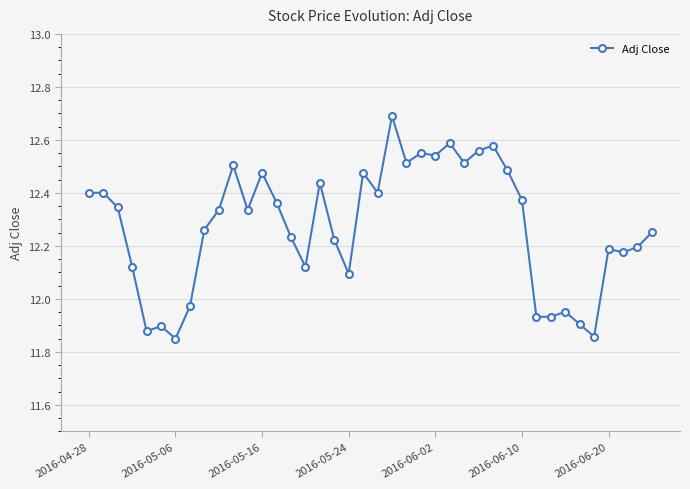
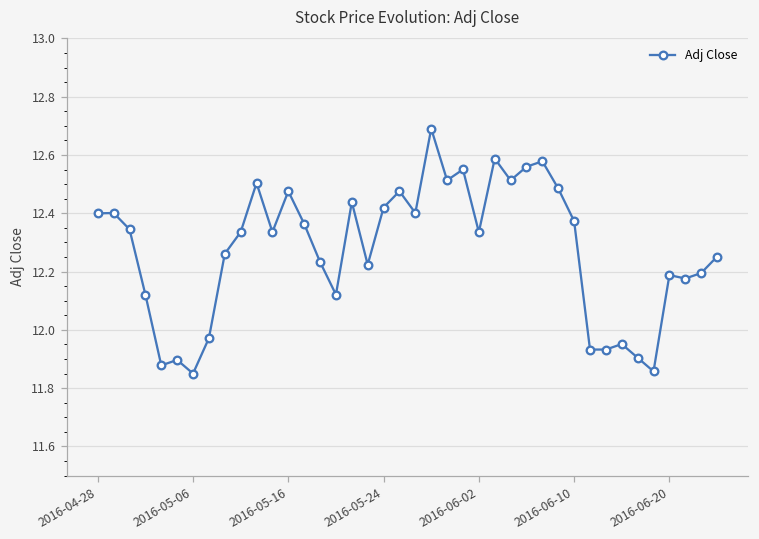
2016-05-24: 12.09 -> 12.42
2016-06-02: 12.54 -> 12.34
